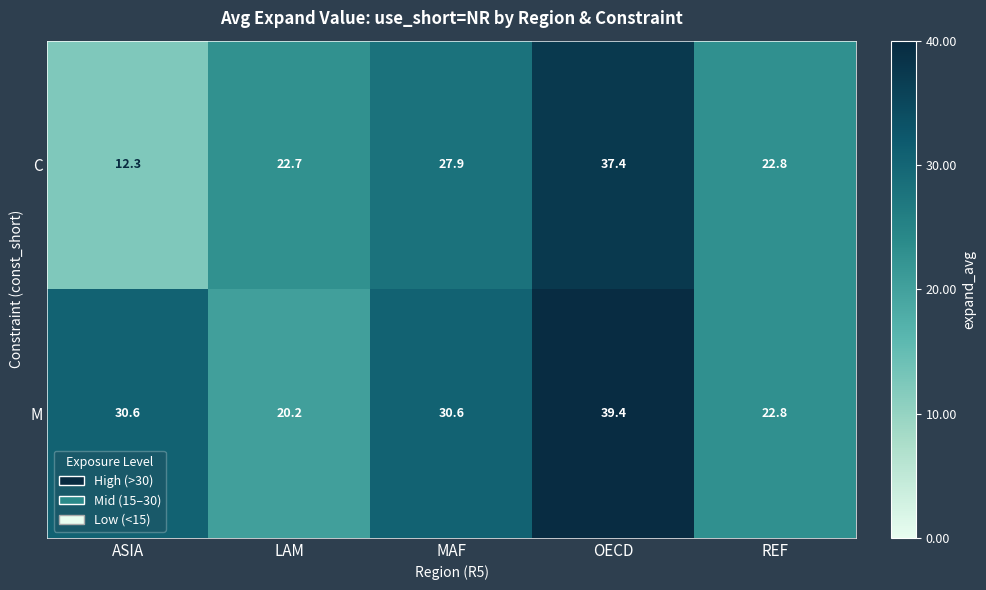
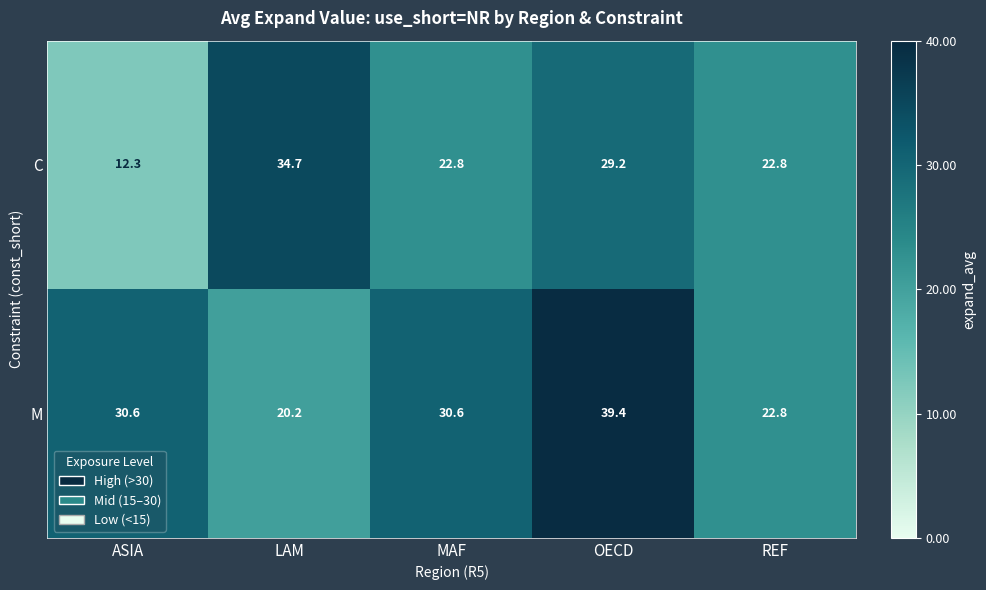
C, LAM: 22.7 -> 34.7
C, MAF: 27.9 -> 22.8
C, OECD: 37.4 -> 29.2
